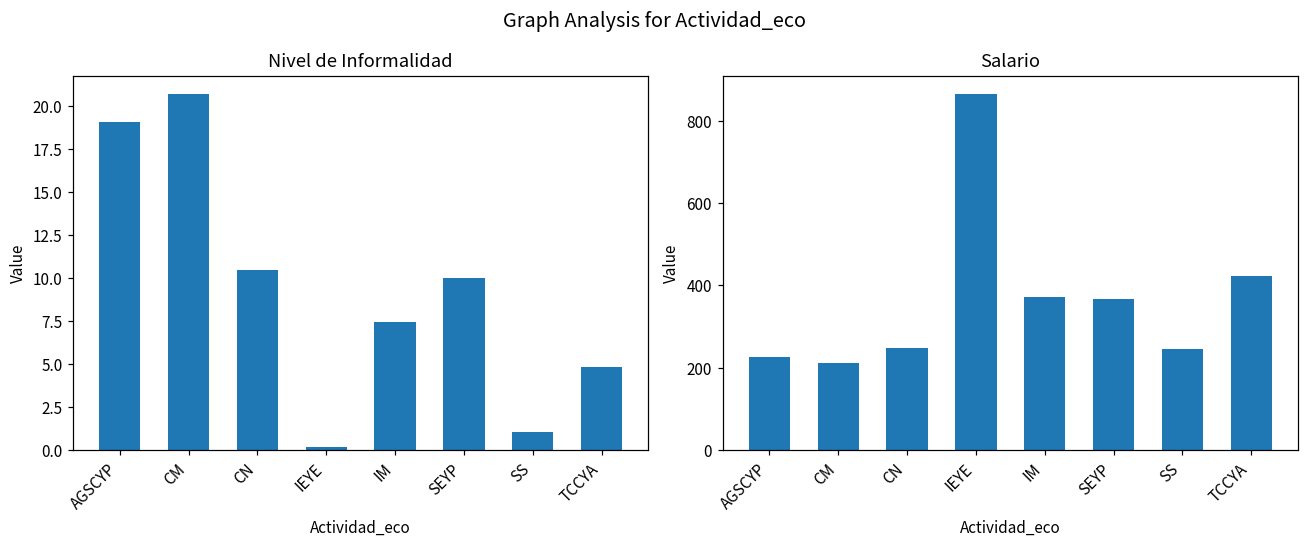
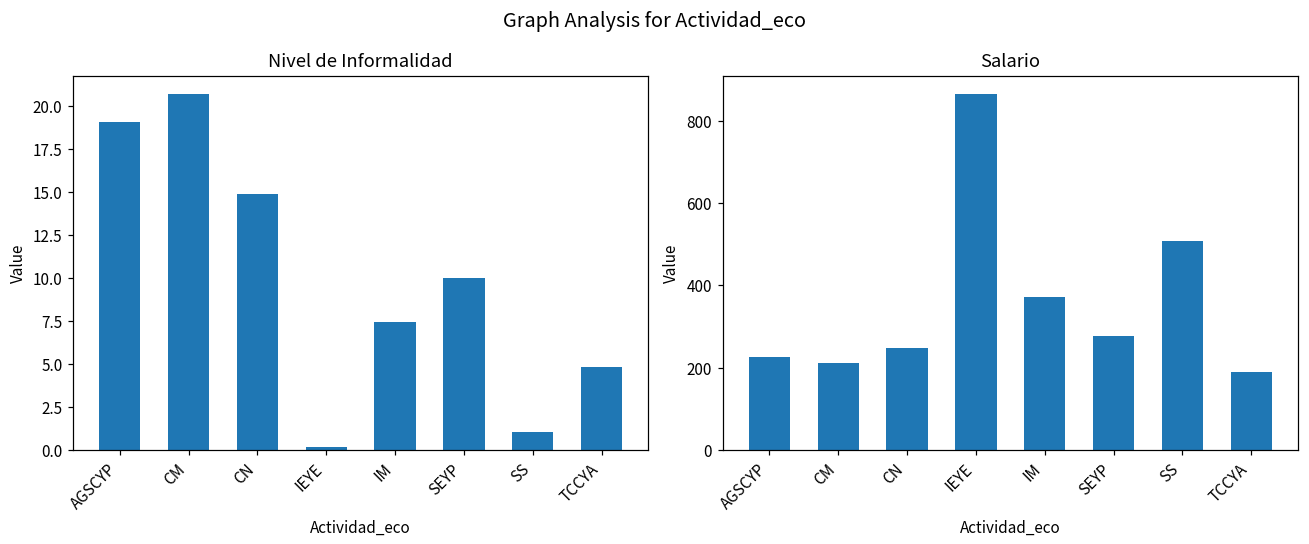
Nivel de Informalidad, CN: 10.5 -> 14.9
Salario, SEYP: 370 -> 280
Salario, SS: 250 -> 510
Salario, TCCYA: 420 -> 190
